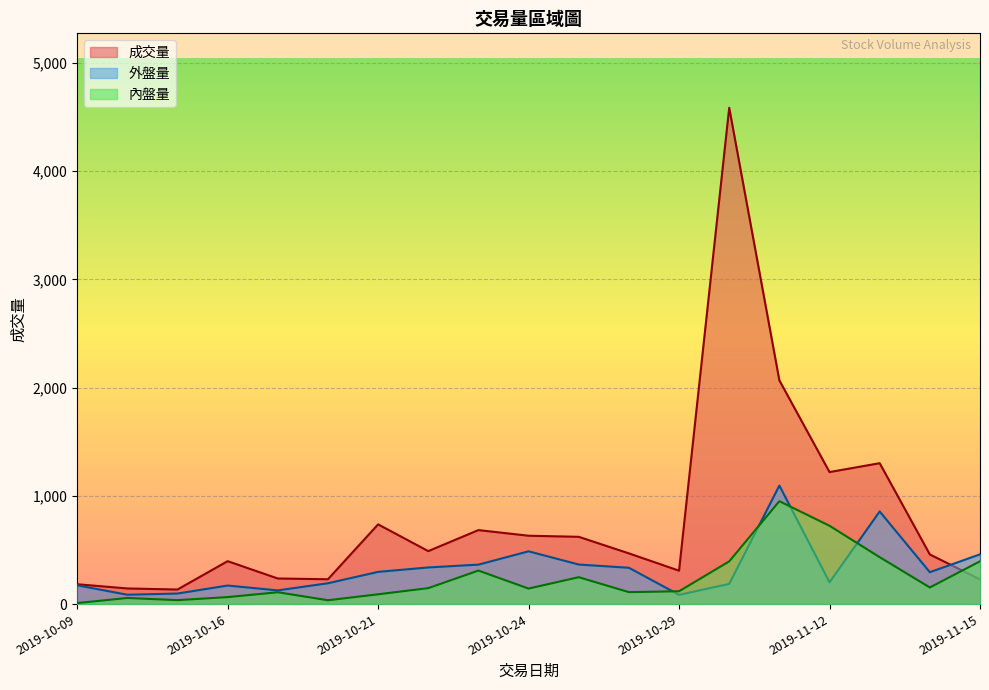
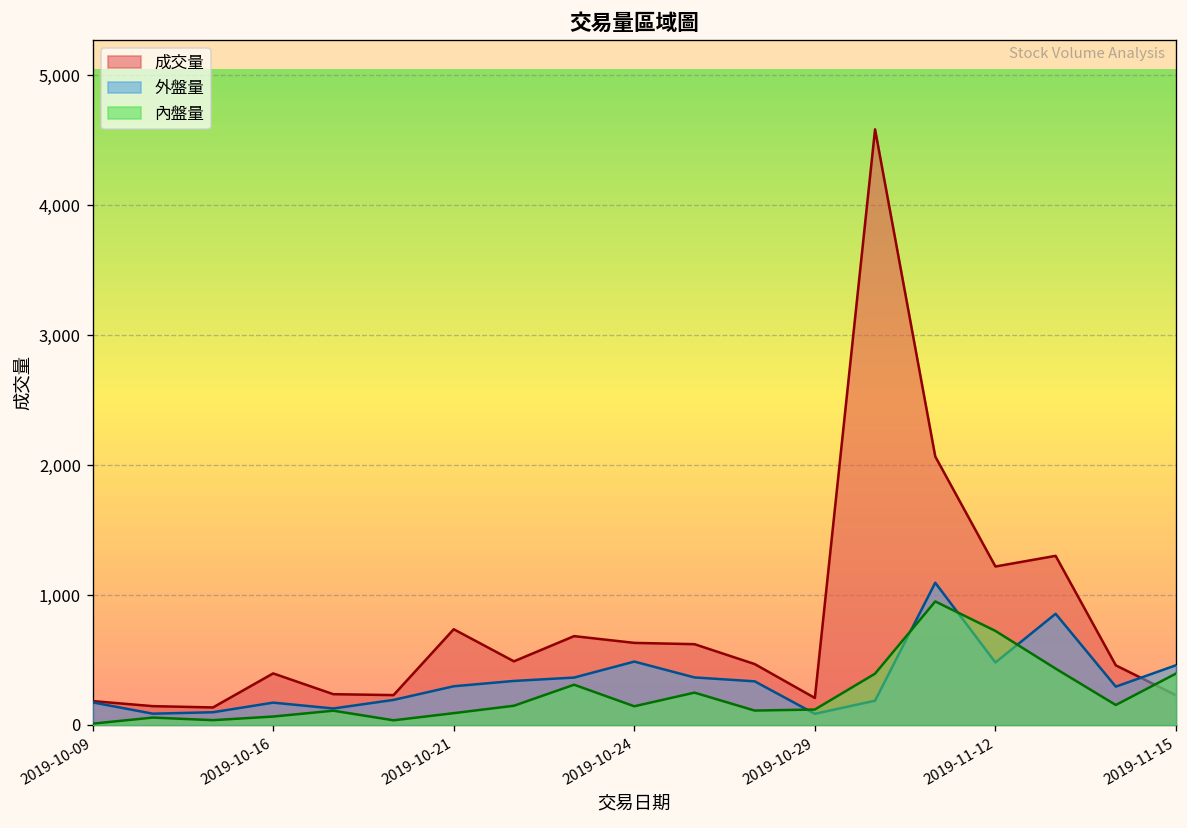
成交量, 2019-10-29: 310 -> 210
外盤量, 2019-11-12: 200 -> 480
